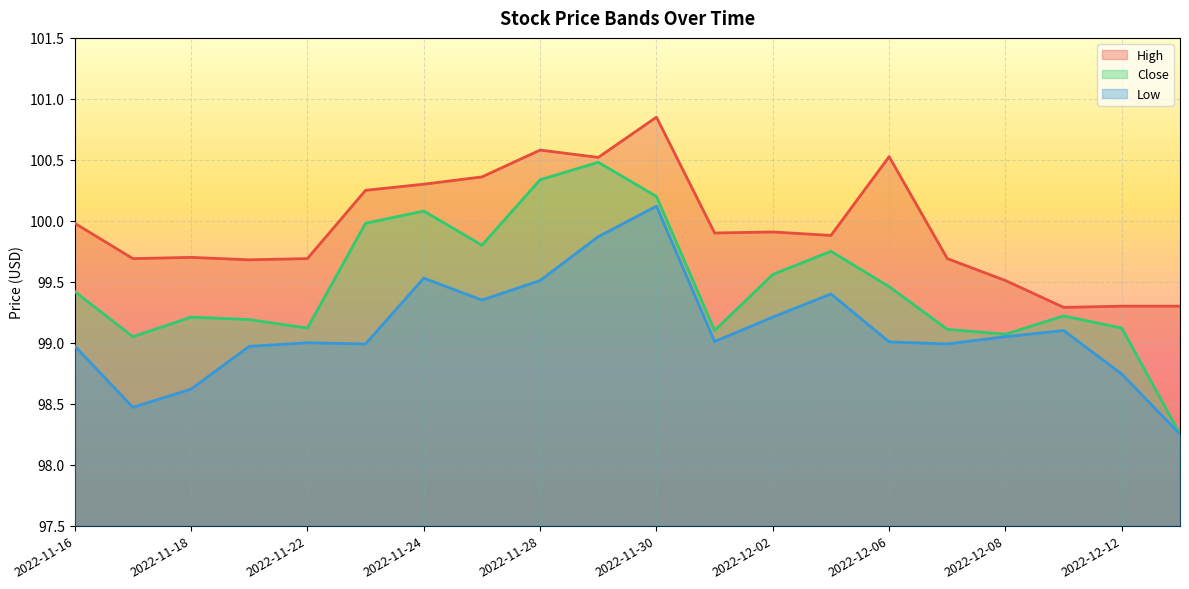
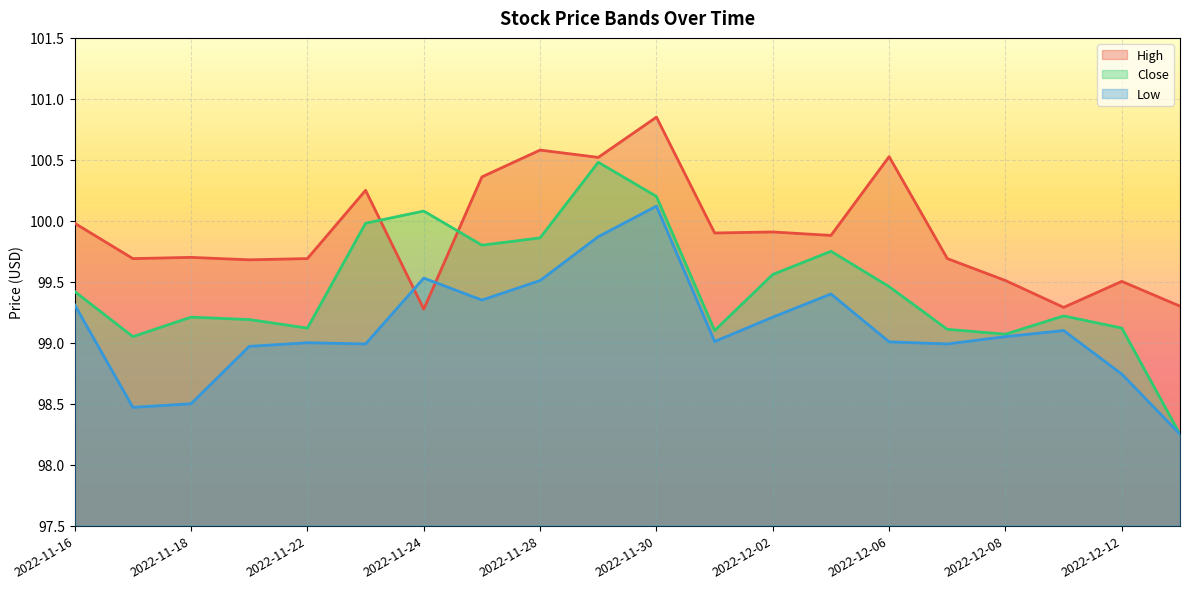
Low, 2022-11-16: 98.97 -> 99.31
Low, 2022-11-18: 98.62 -> 98.50
High, 2022-11-24: 100.30 -> 99.28
Close, 2022-11-28: 100.34 -> 99.86
High, 2022-12-12: 99.30 -> 99.50
